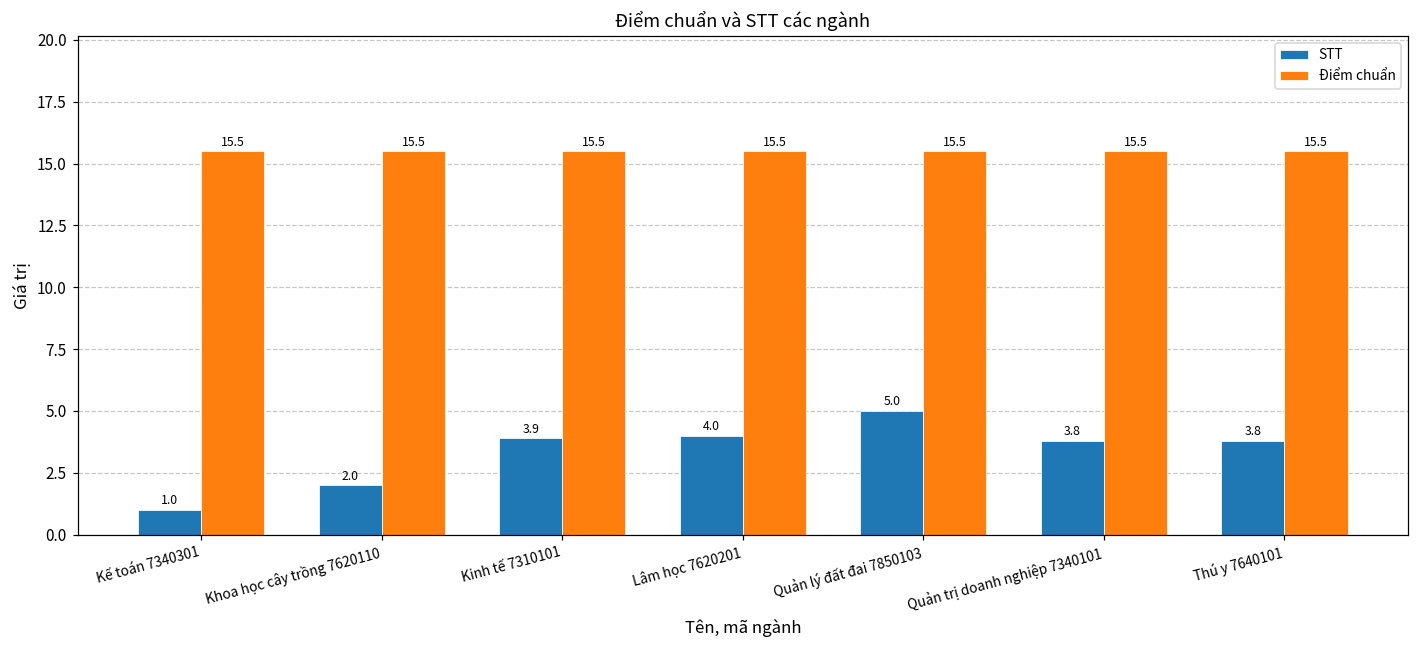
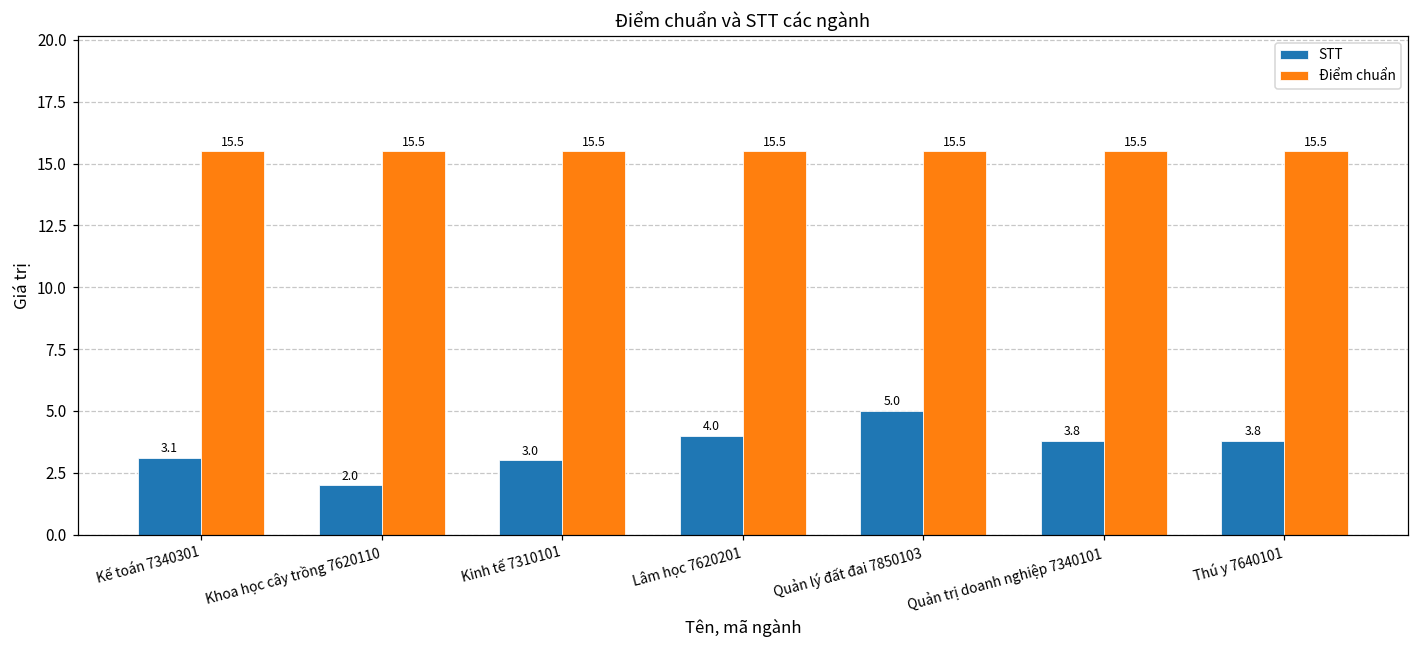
STT, Kế toán 7340301: 1.0 -> 3.1
STT, Kinh tế 7310101: 3.9 -> 3.0
